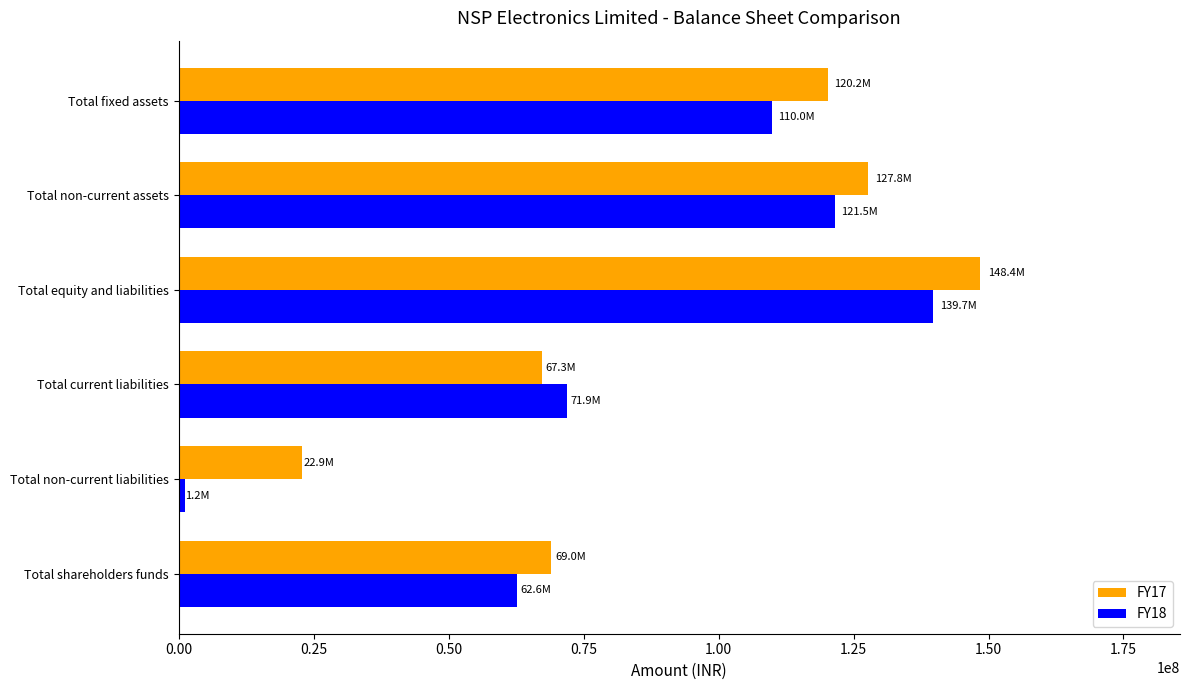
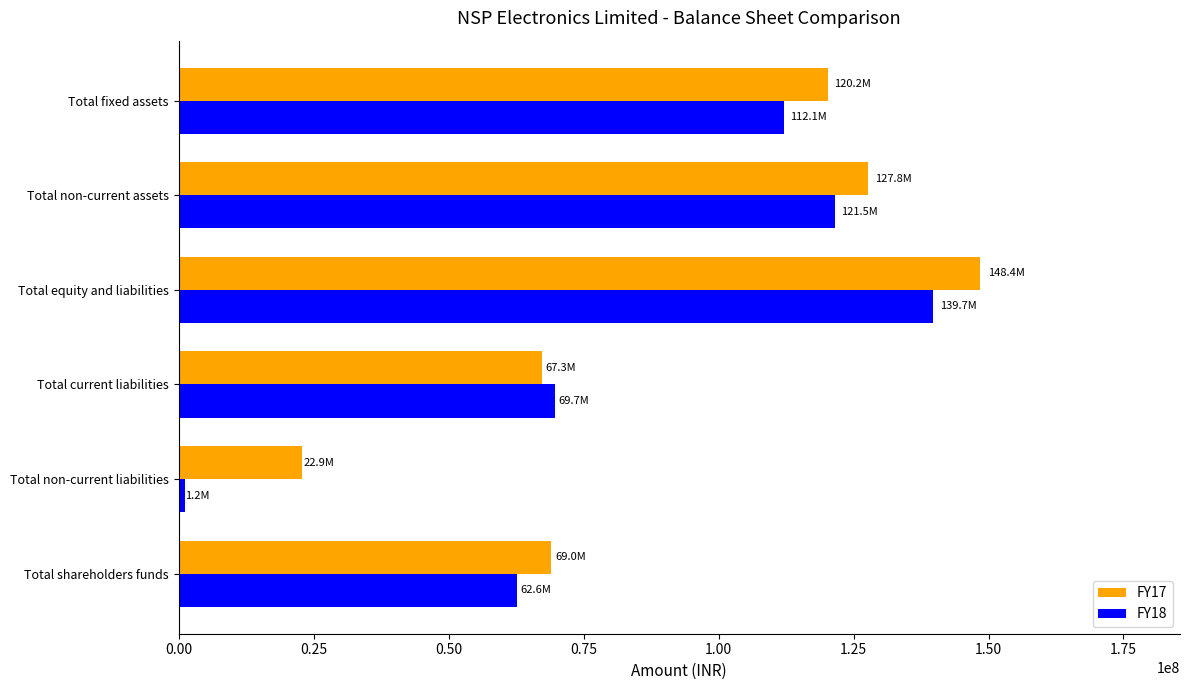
FY18, Total fixed assets: 110.0M -> 112.1M
FY18, Total current liabilities: 71.9M -> 69.7M
